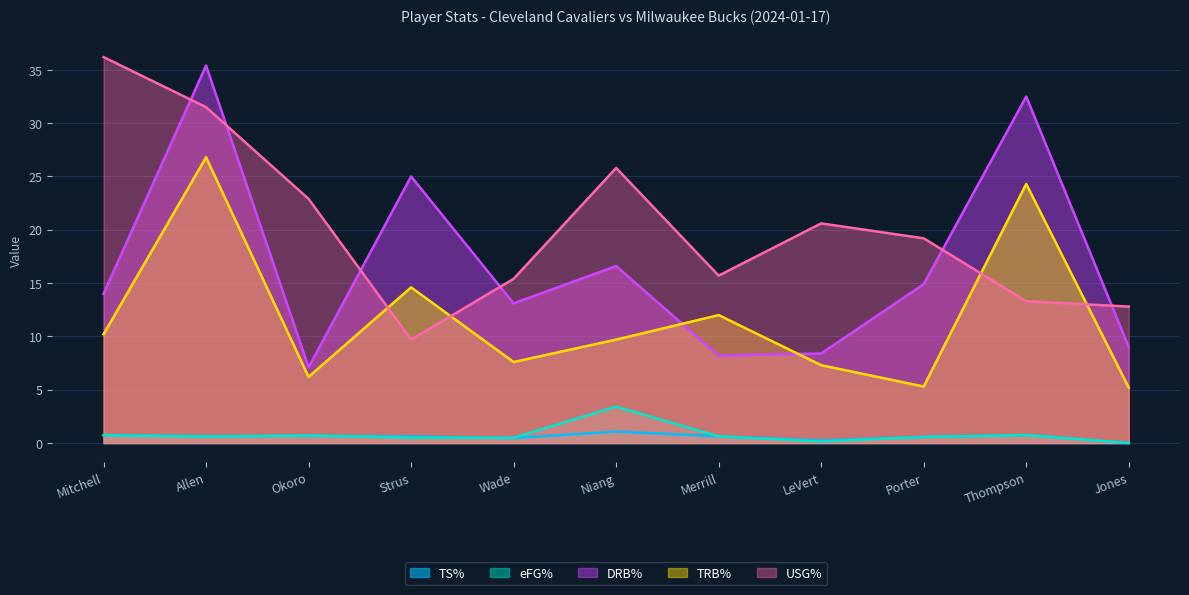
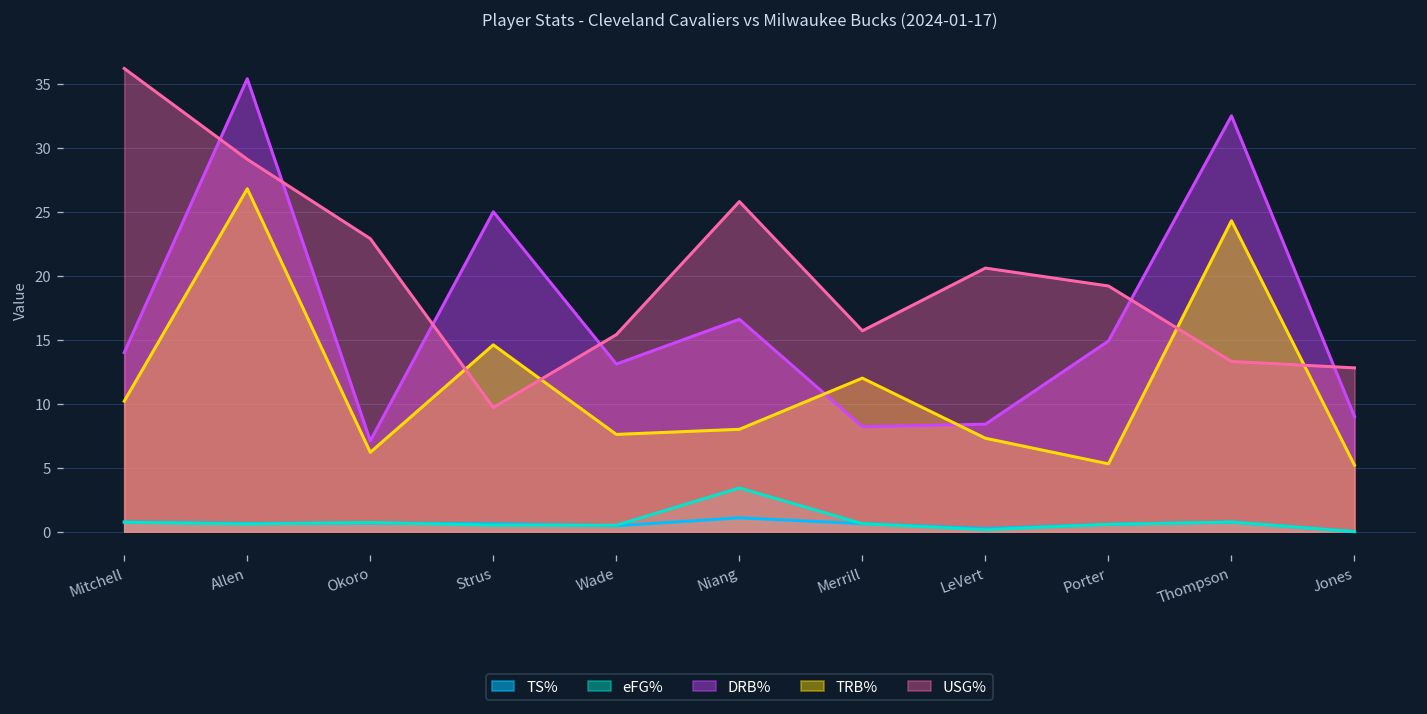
USG%, Allen: 31.5 -> 29.1
TRB%, Niang: 9.7 -> 8.0
